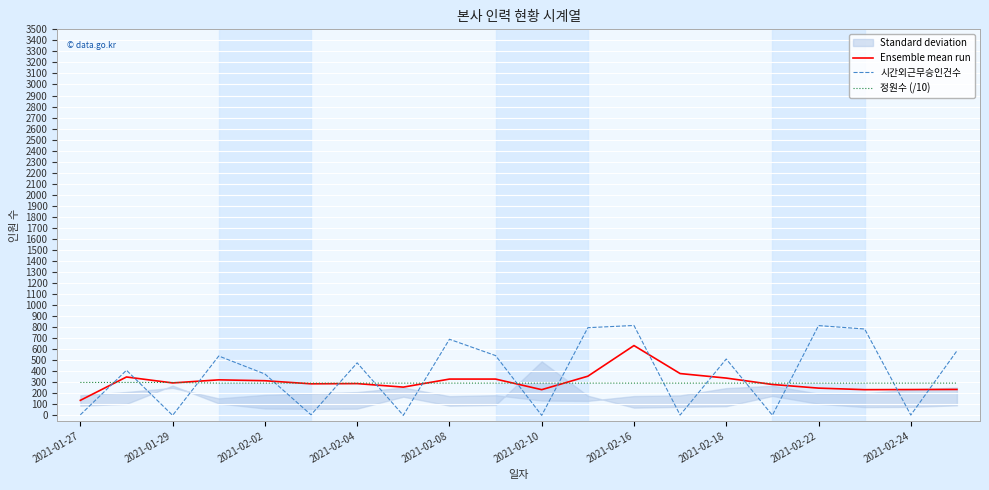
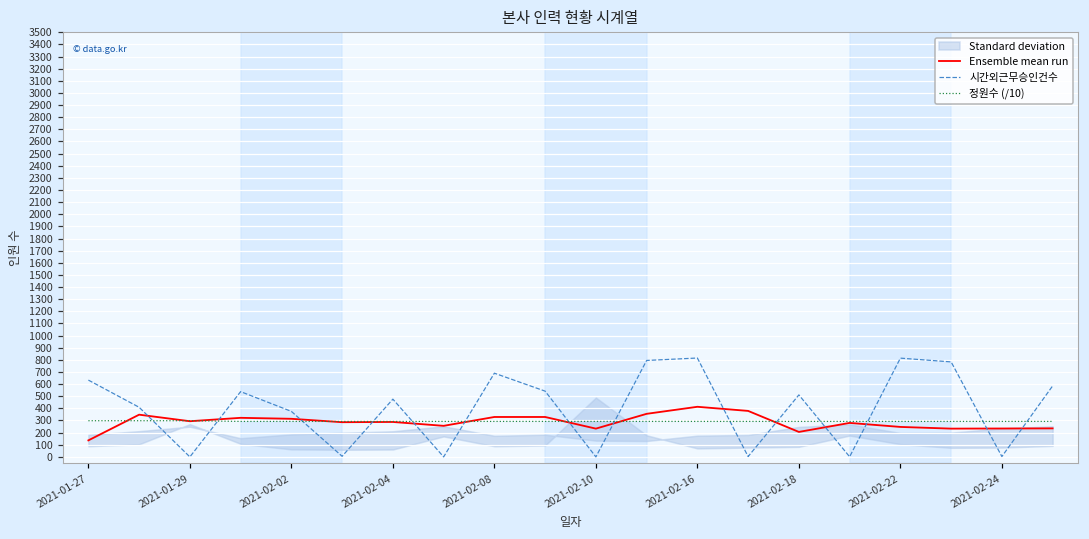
시간외근무승인건수, 2021-01-27: 10 -> 630
Ensemble mean run, 2021-02-16: 630 -> 410
Ensemble mean run, 2021-02-18: 340 -> 210
